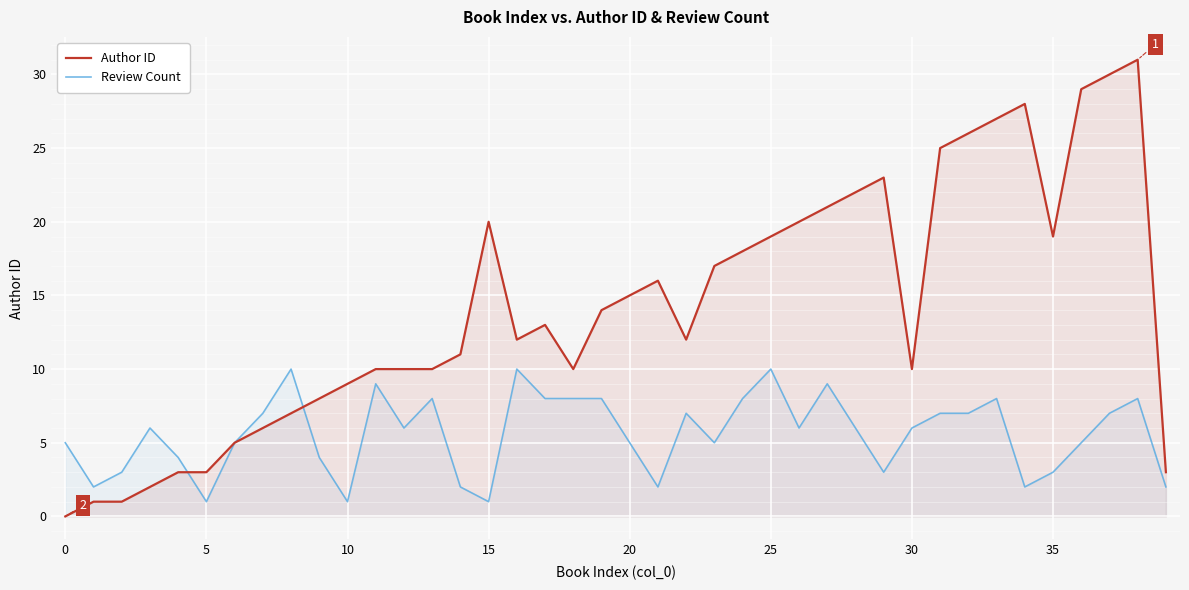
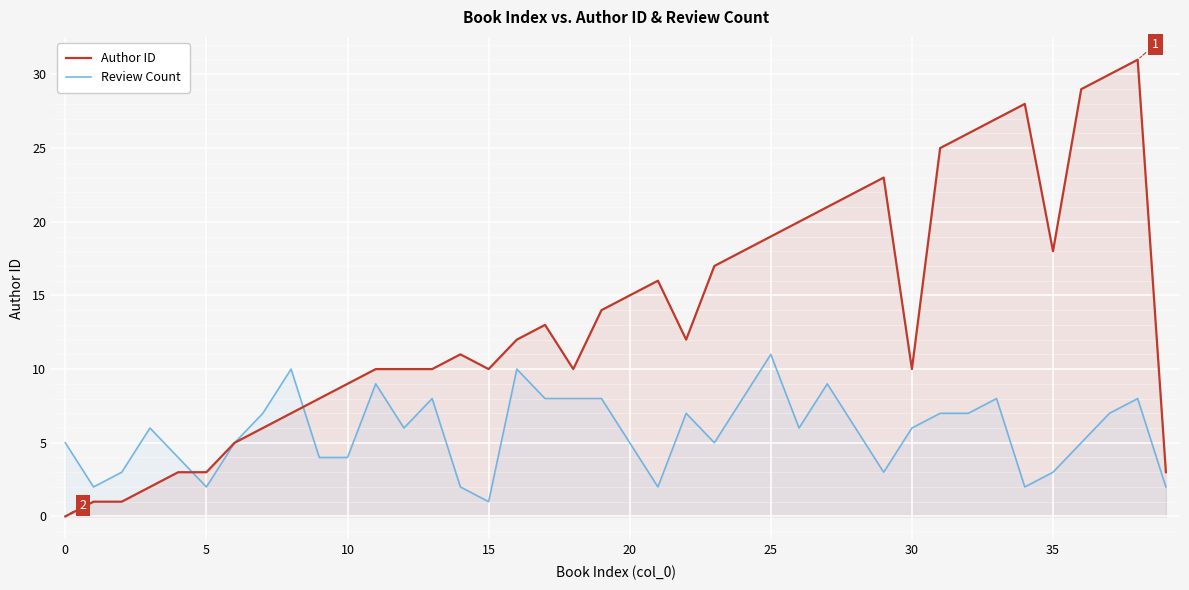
Review Count, 5: 1 -> 2
Review Count, 10: 1 -> 4
Author ID, 15: 20 -> 10
Review Count, 25: 10 -> 11
Author ID, 35: 19 -> 18
